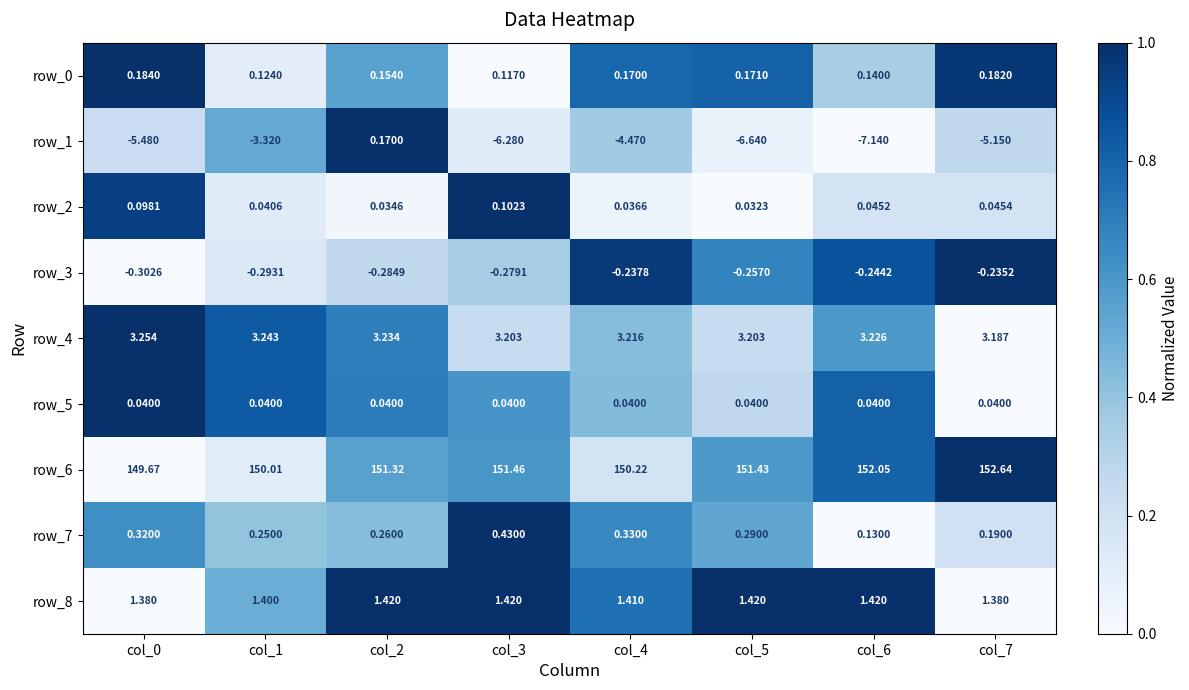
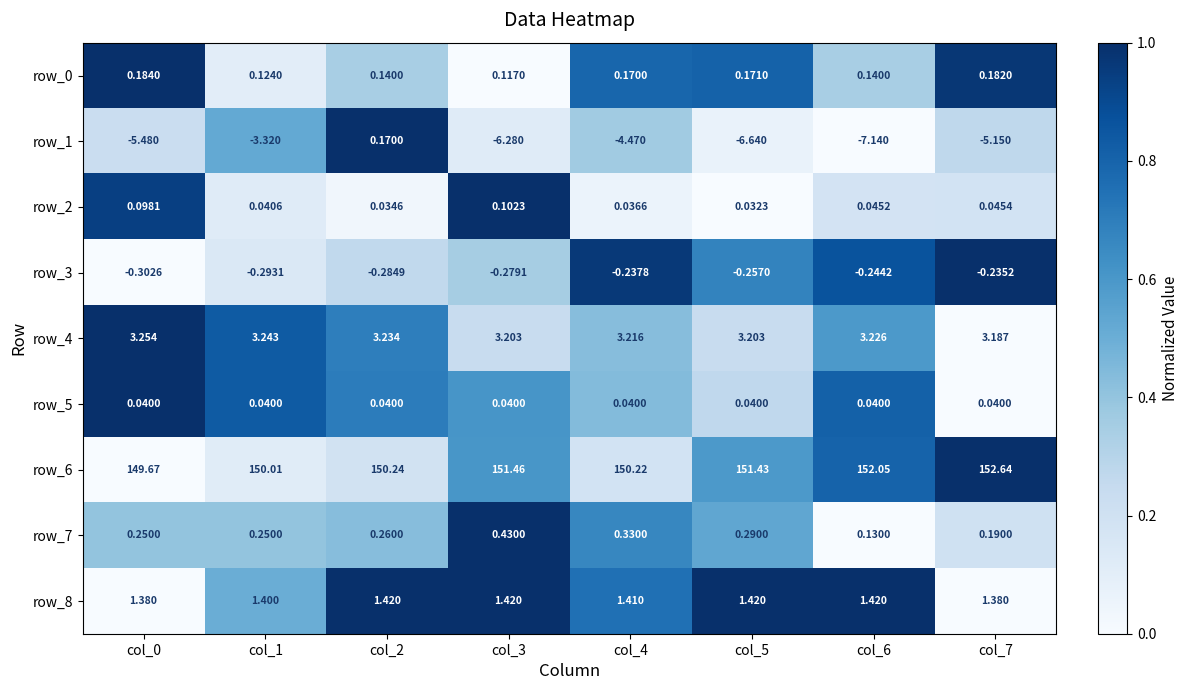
row_0, col_2: 0.1540 -> 0.1400
row_6, col_2: 151.32 -> 150.24
row_7, col_0: 0.3200 -> 0.2500
